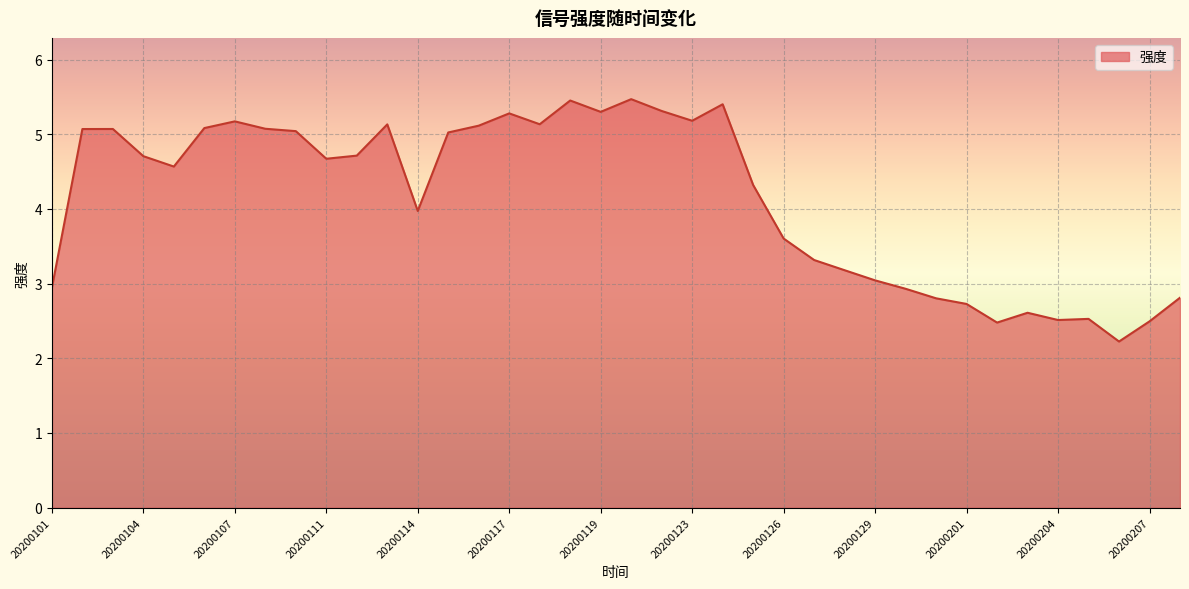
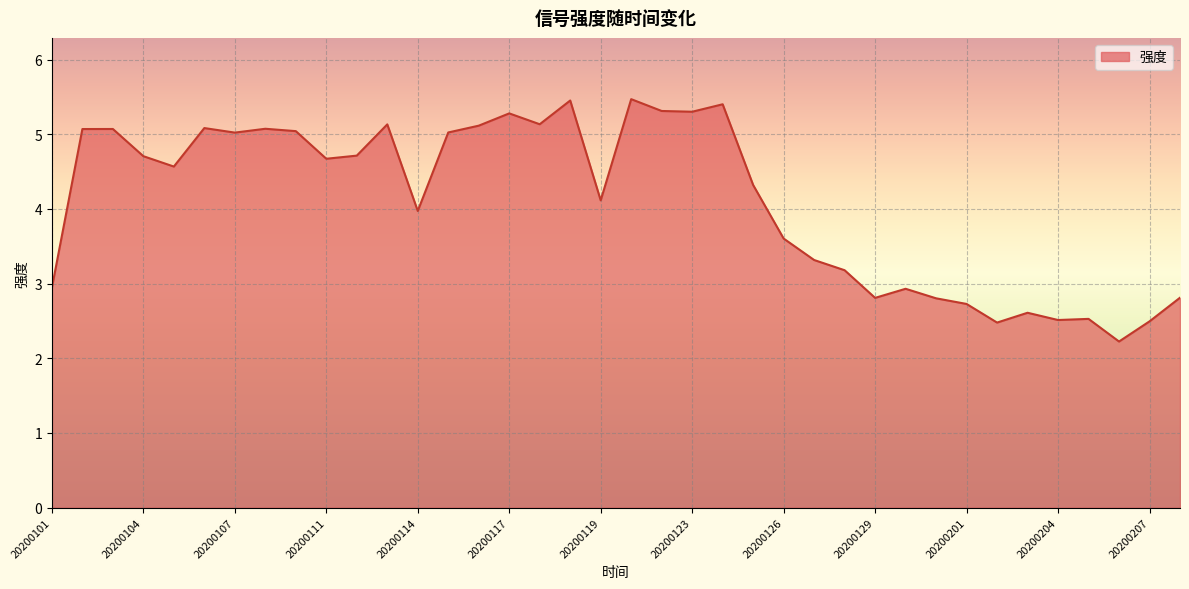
20200107: 5.2 -> 5.0
20200119: 5.3 -> 4.1
20200123: 5.2 -> 5.3
20200129: 3.0 -> 2.8
